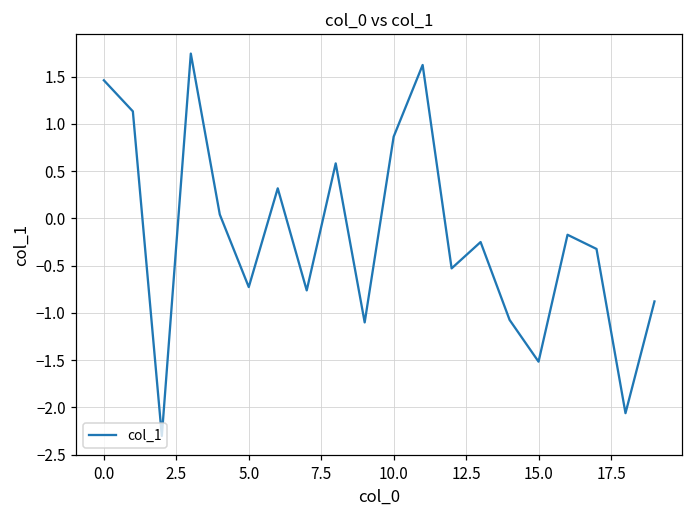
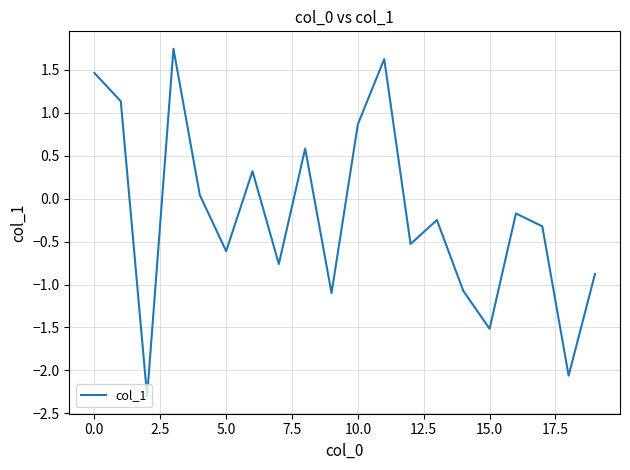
5.0: -0.7 -> -0.6
